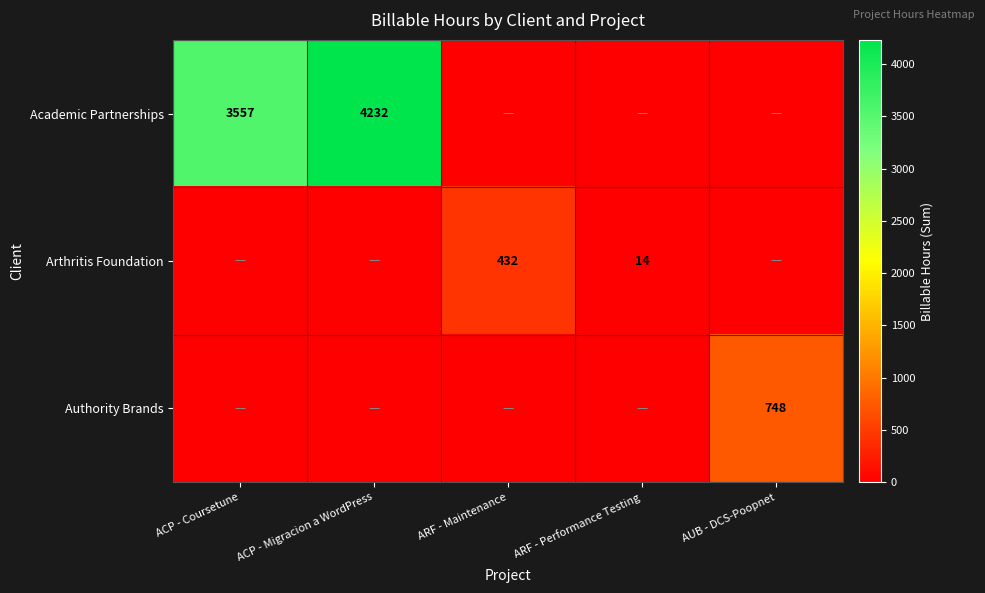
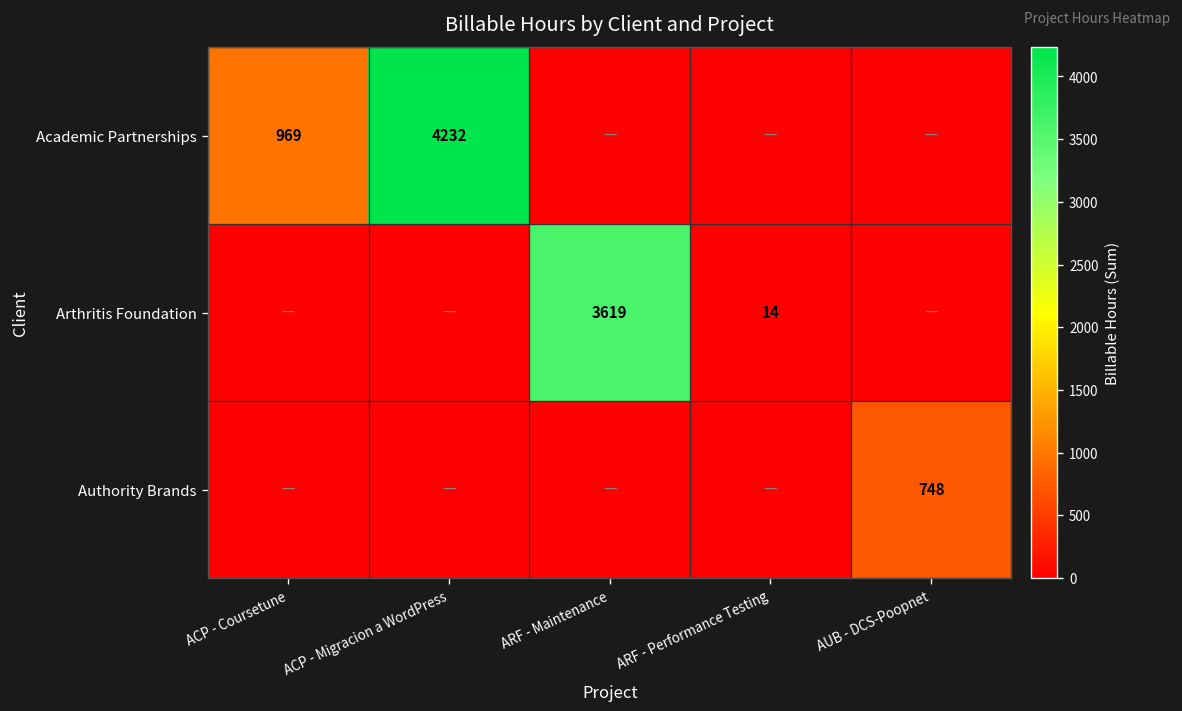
Academic Partnerships, ACP - Coursetune: 3557 -> 969
Arthritis Foundation, ARF - Maintenance: 432 -> 3619
